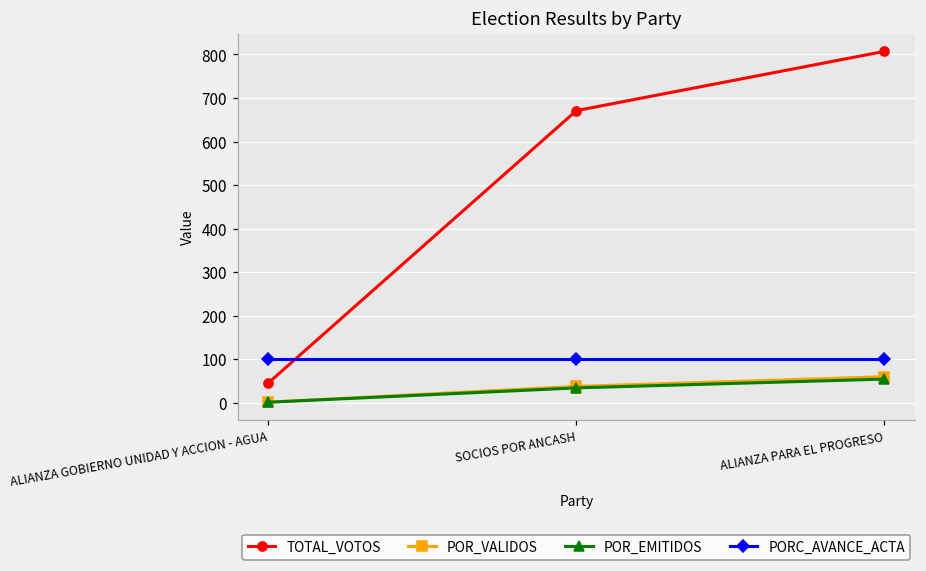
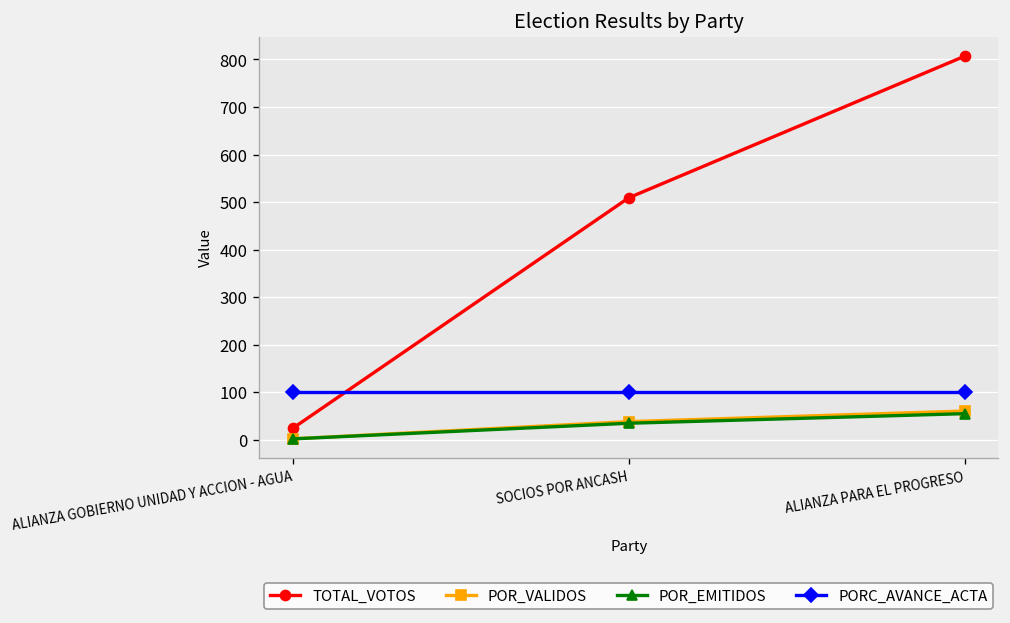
TOTAL_VOTOS, ALIANZA GOBIERNO UNIDAD Y ACCION - AGUA: 50 -> 20
TOTAL_VOTOS, SOCIOS POR ANCASH: 670 -> 510
